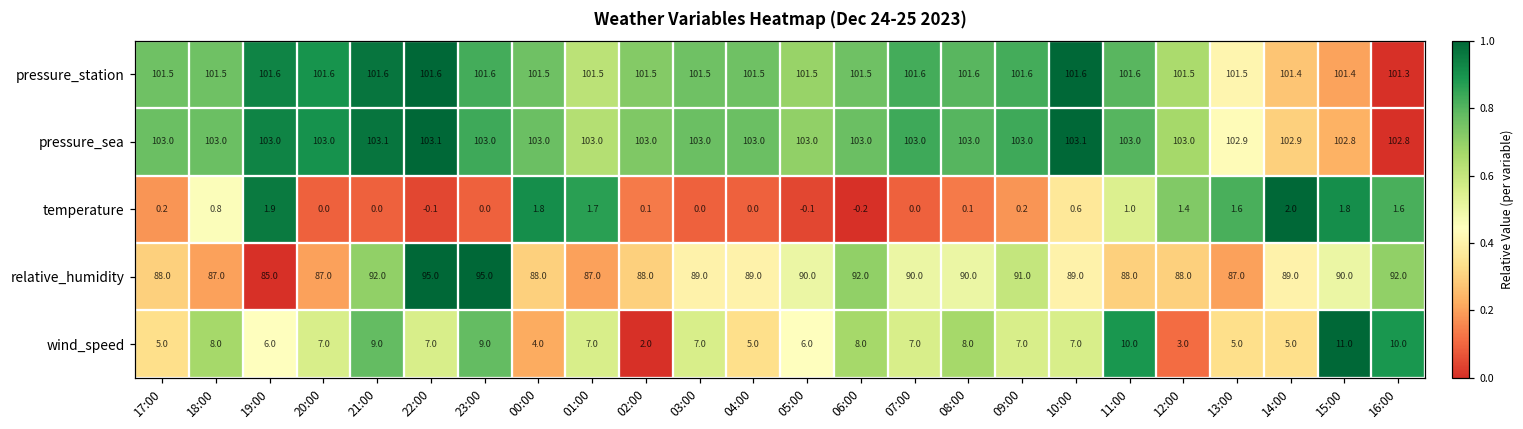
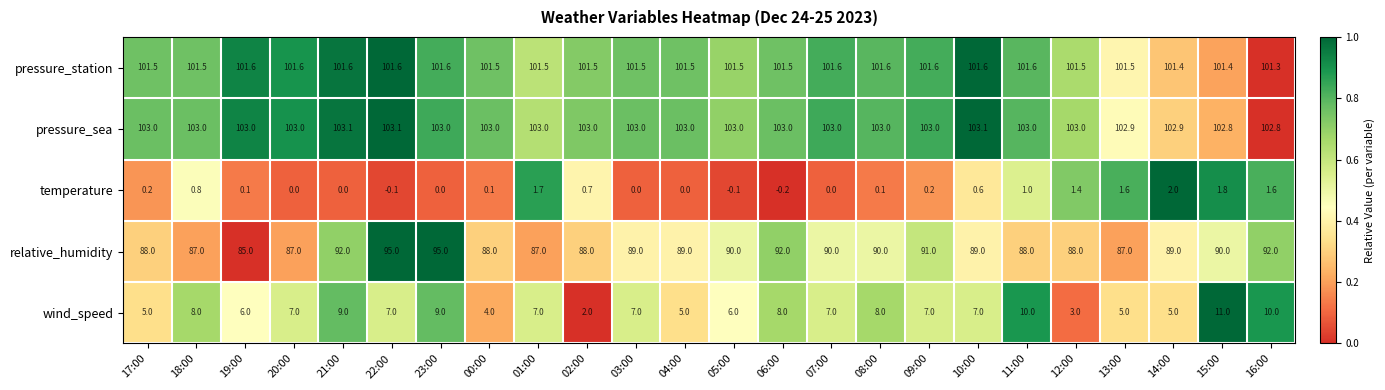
temperature, 19:00: 1.9 -> 0.1
temperature, 00:00: 1.8 -> 0.1
temperature, 02:00: 0.1 -> 0.7
